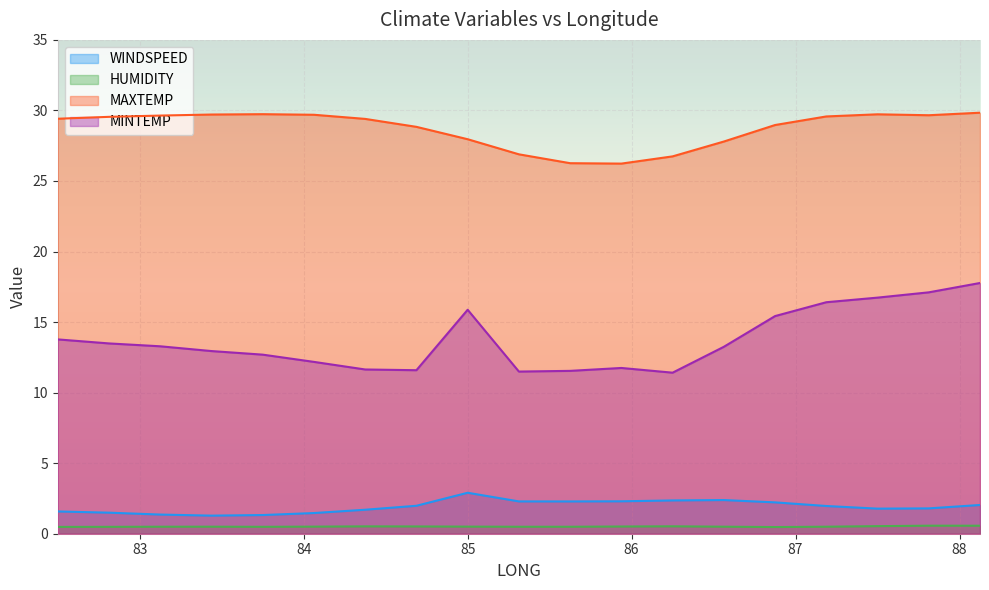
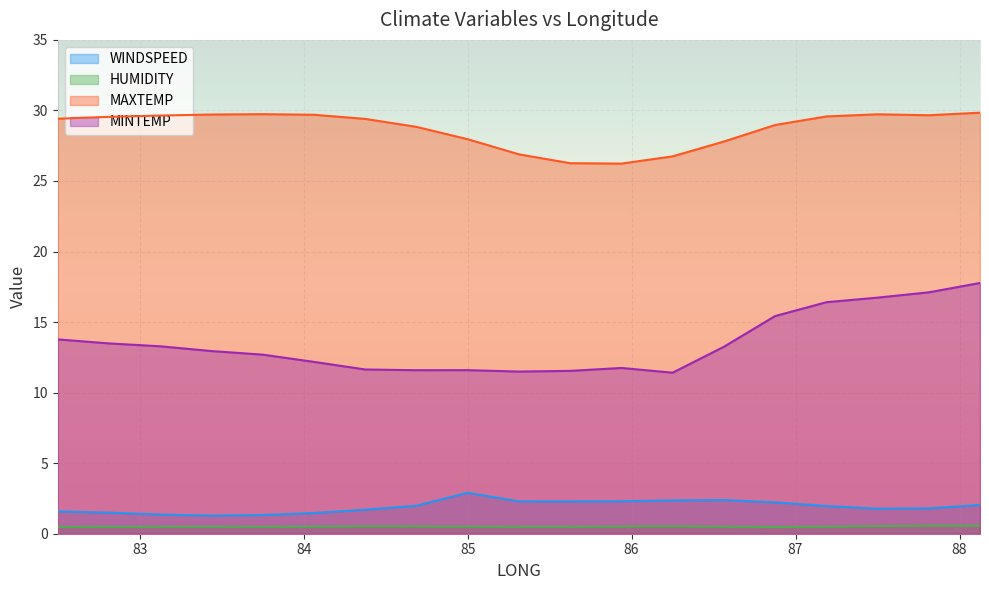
MINTEMP, 85: 15.9 -> 11.6
